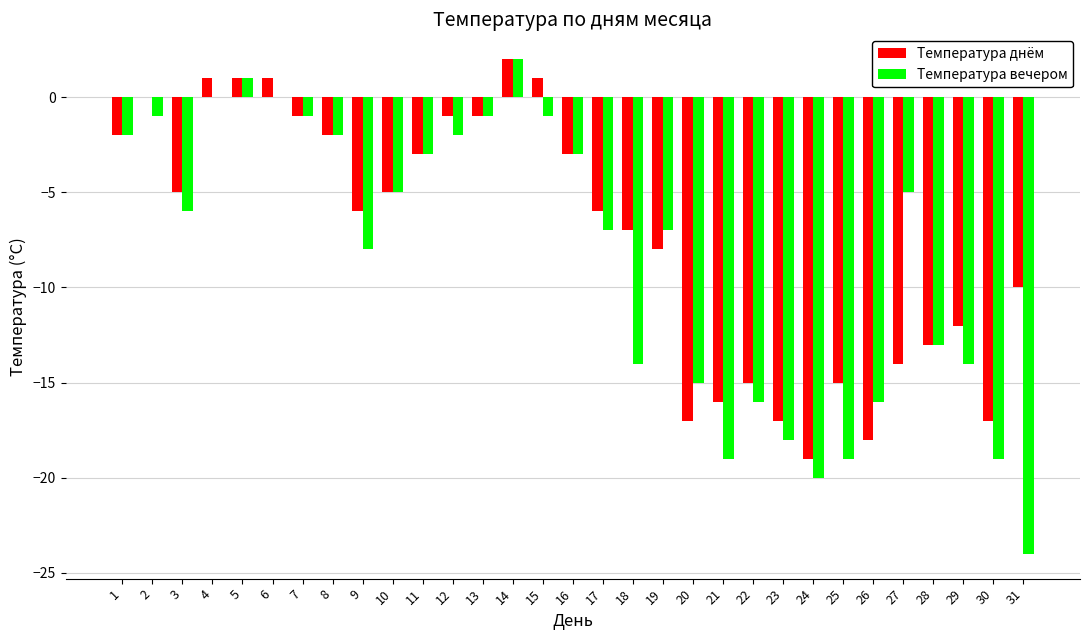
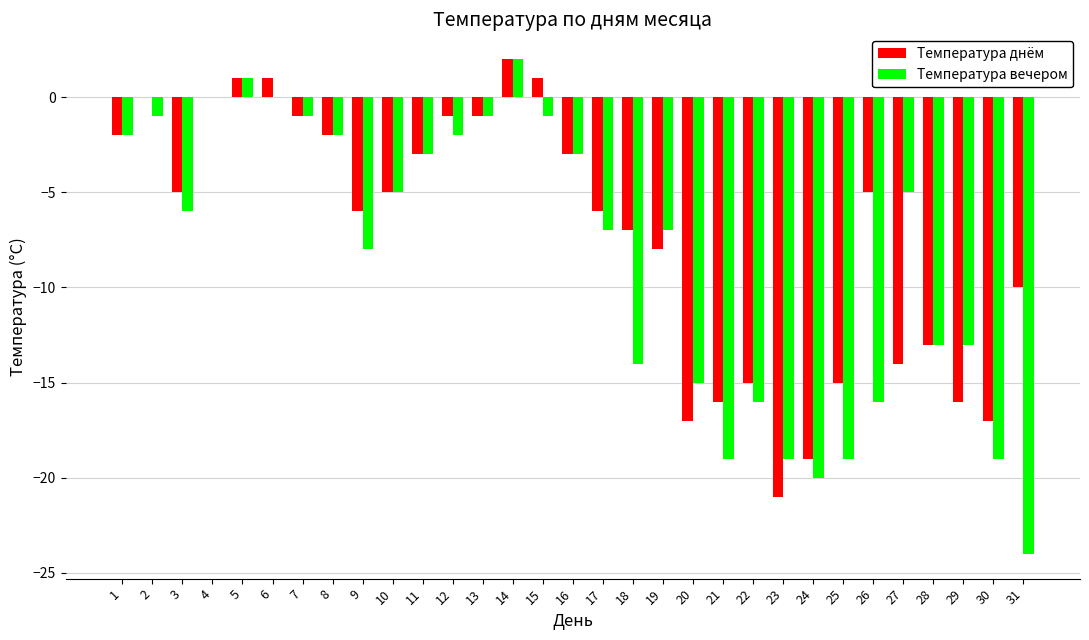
Температура днём, 4: 1 -> 0
Температура днём, 23: -17 -> -21
Температура вечером, 23: -18 -> -19
Температура днём, 26: -18 -> -5
Температура днём, 29: -12 -> -16
Температура вечером, 29: -14 -> -13
